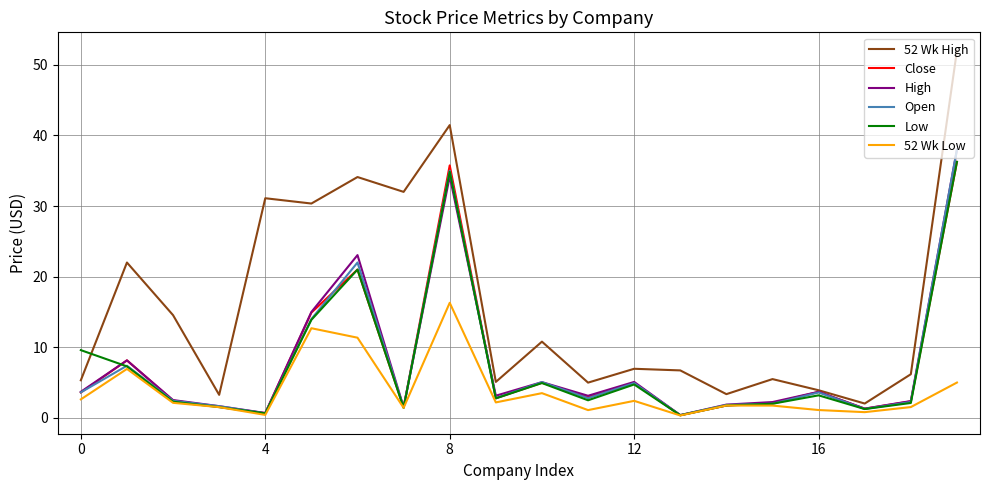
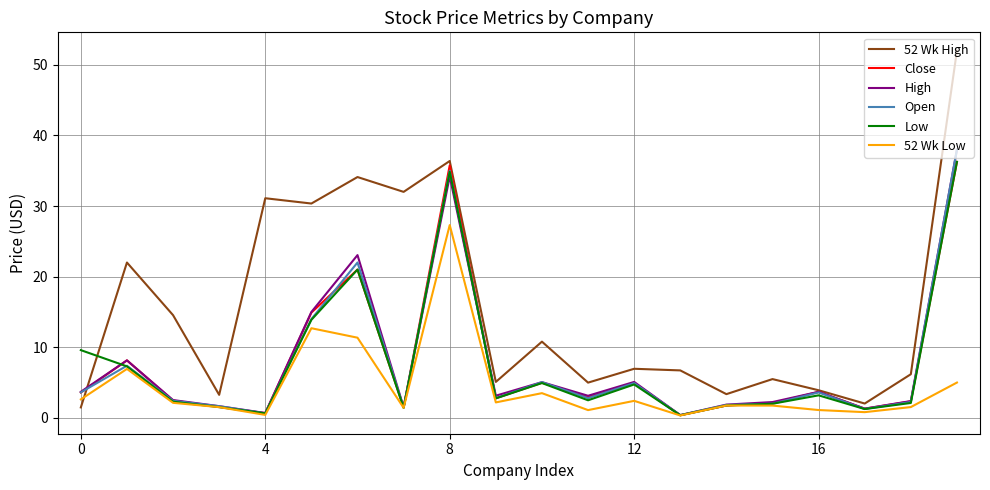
52 Wk High, 0: 5 -> 1
52 Wk High, 8: 41 -> 36
52 Wk Low, 8: 16 -> 27
